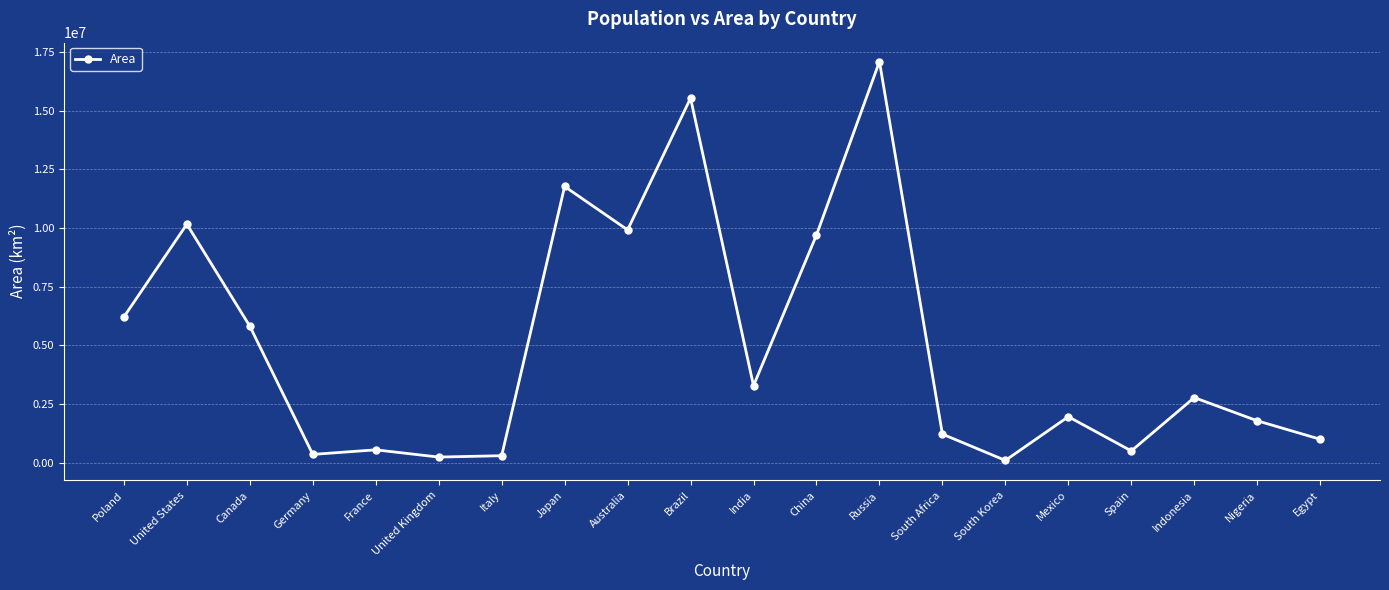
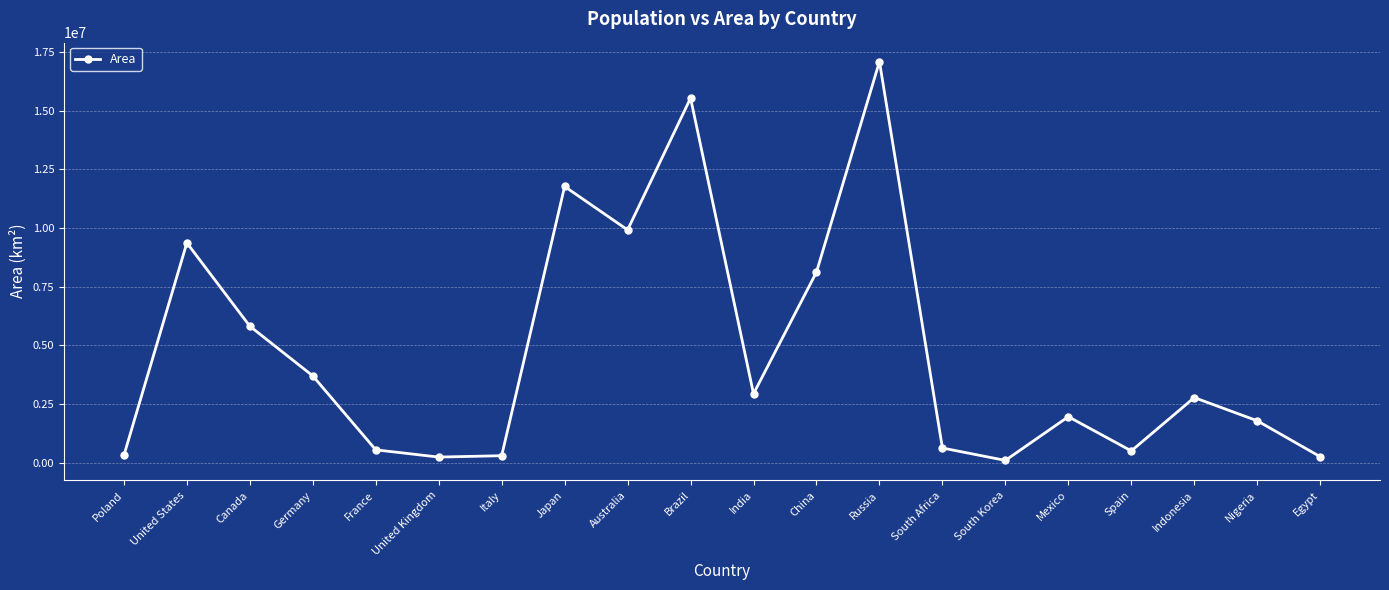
Poland: 6200000 -> 300000
United States: 10200000 -> 9400000
Germany: 400000 -> 3700000
India: 3300000 -> 2900000
China: 9700000 -> 8100000
South Africa: 1200000 -> 600000
Egypt: 1000000 -> 300000
